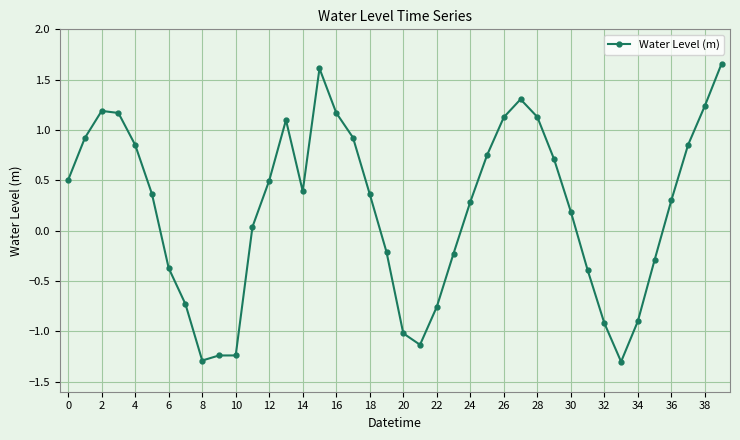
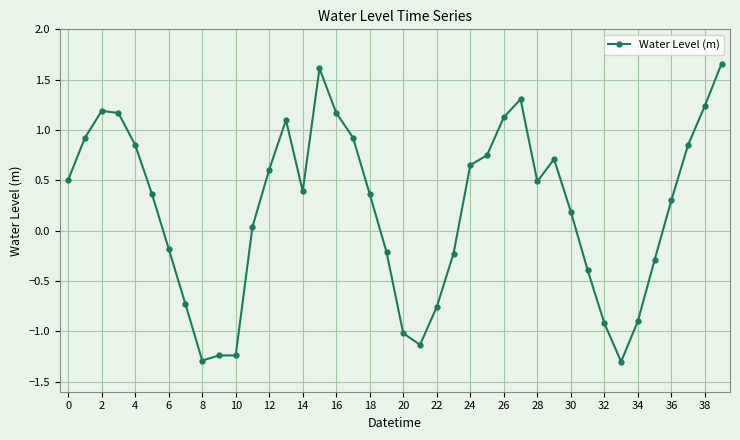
6: -0.37 -> -0.18
12: 0.50 -> 0.61
24: 0.29 -> 0.65
28: 1.13 -> 0.49
